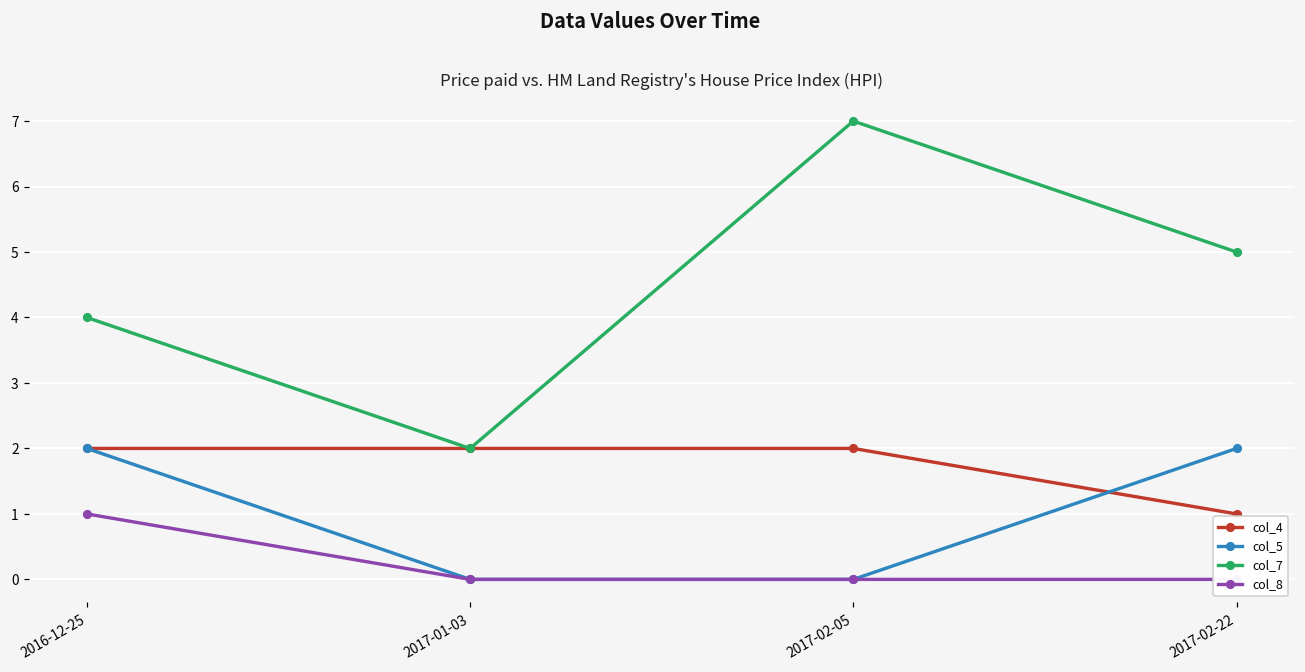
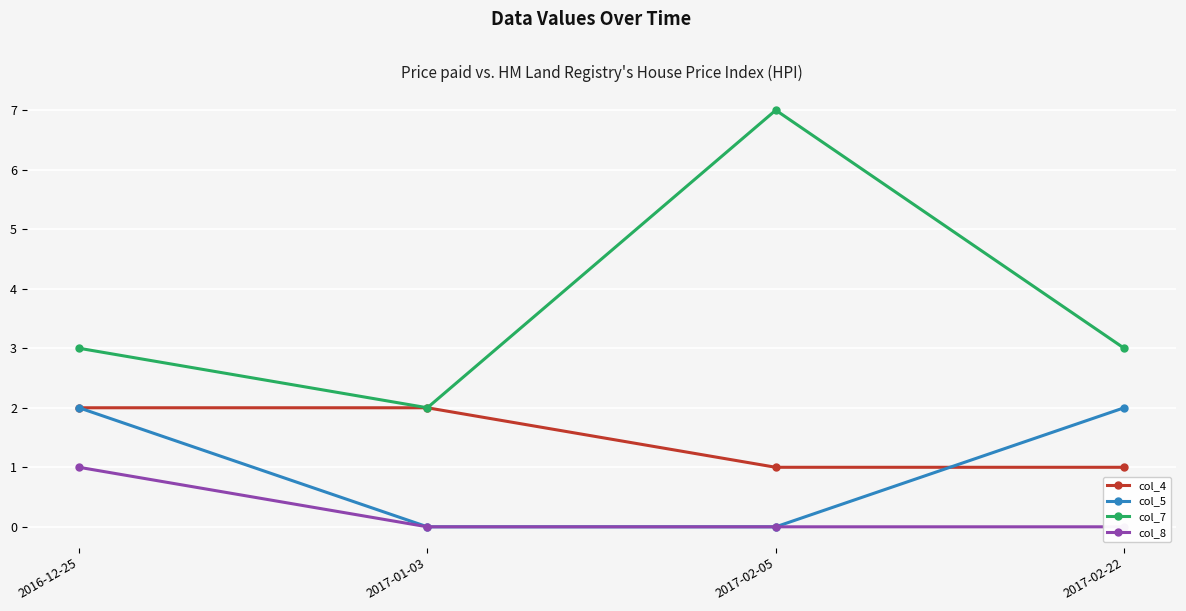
col_7, 2016-12-25: 4 -> 3
col_4, 2017-02-05: 2 -> 1
col_7, 2017-02-22: 5 -> 3
